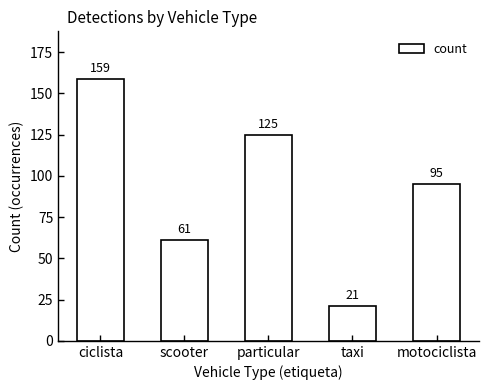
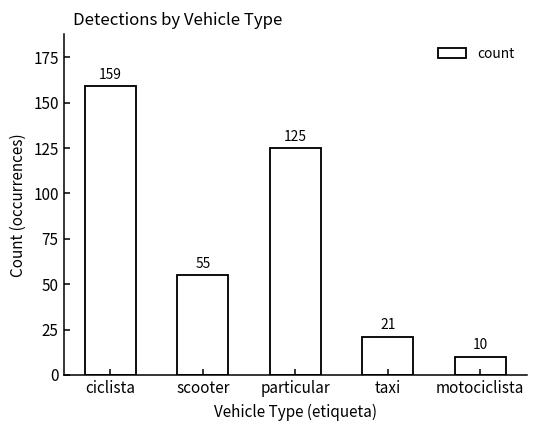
scooter: 61 -> 55
motociclista: 95 -> 10
